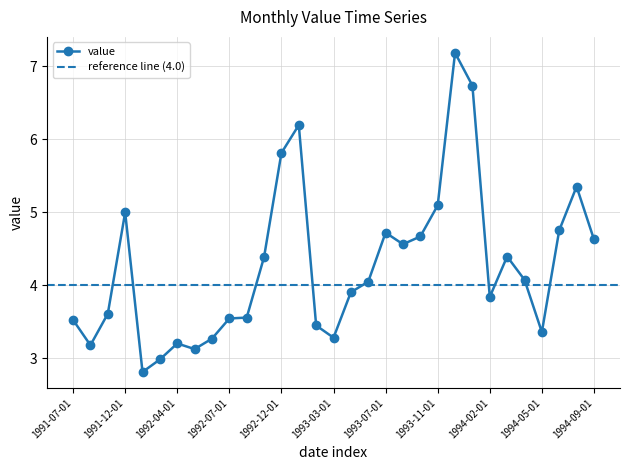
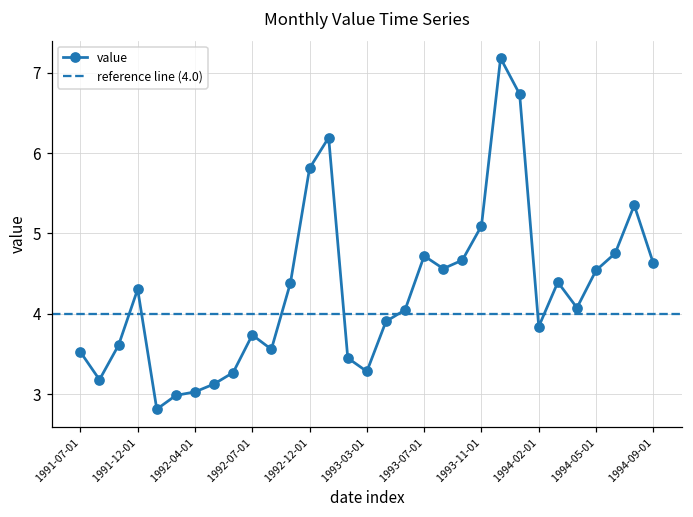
1991-12-01: 5.0 -> 4.3
1992-04-01: 3.2 -> 3.0
1992-07-01: 3.5 -> 3.7
1994-05-01: 3.4 -> 4.5
